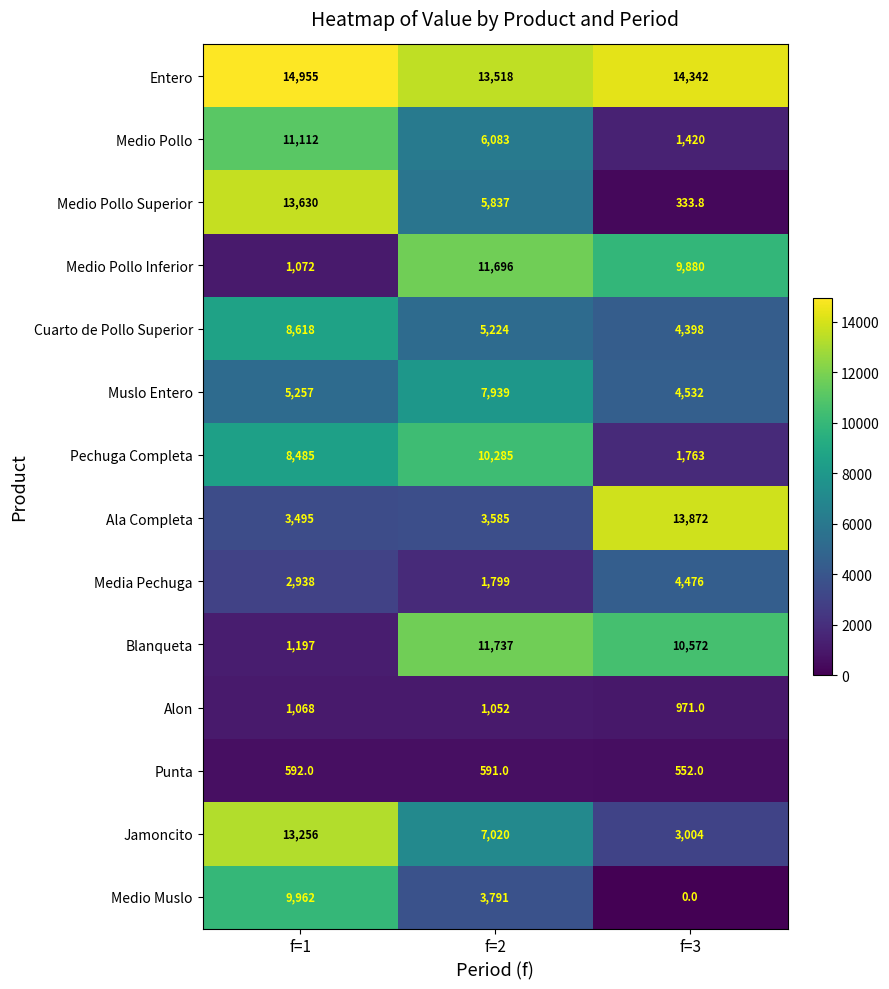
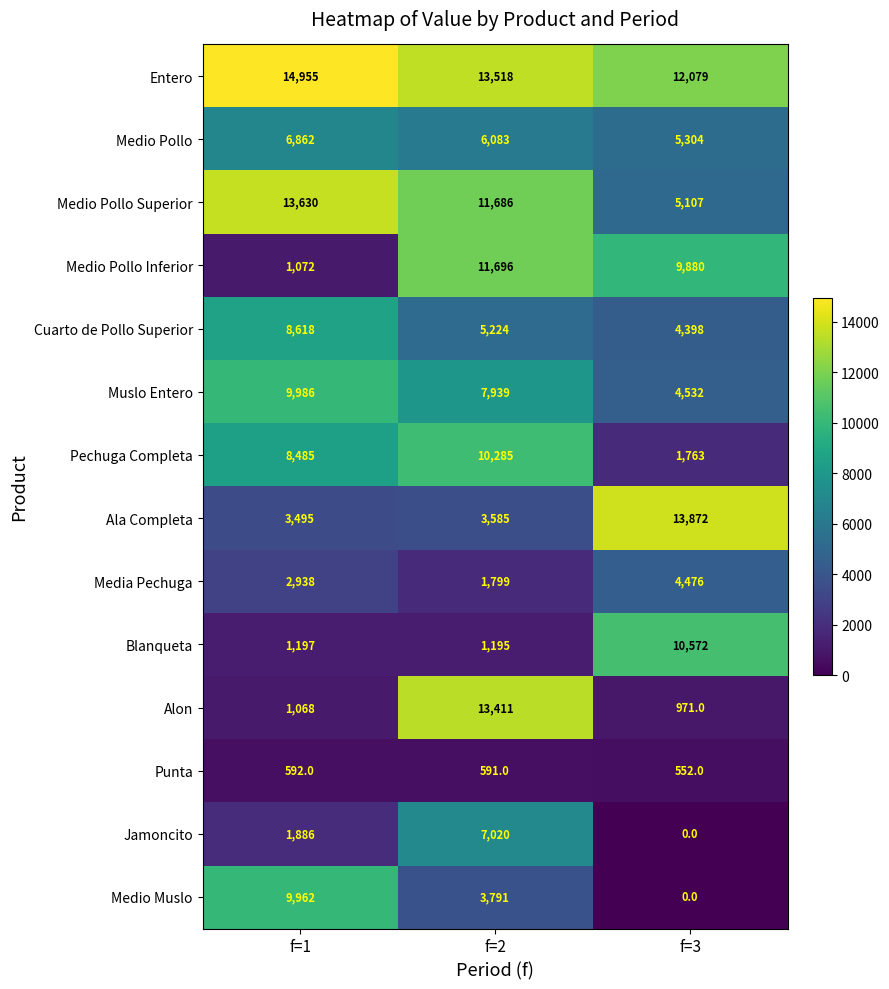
Entero, f=3: 14,342 -> 12,079
Medio Pollo, f=1: 11,112 -> 6,862
Medio Pollo, f=3: 1,420 -> 5,304
Medio Pollo Superior, f=2: 5,837 -> 11,686
Medio Pollo Superior, f=3: 333.8 -> 5,107
Muslo Entero, f=1: 5,257 -> 9,986
Blanqueta, f=2: 11,737 -> 1,195
Alon, f=2: 1,052 -> 13,411
Jamoncito, f=1: 13,256 -> 1,886
Jamoncito, f=3: 3,004 -> 0.0
